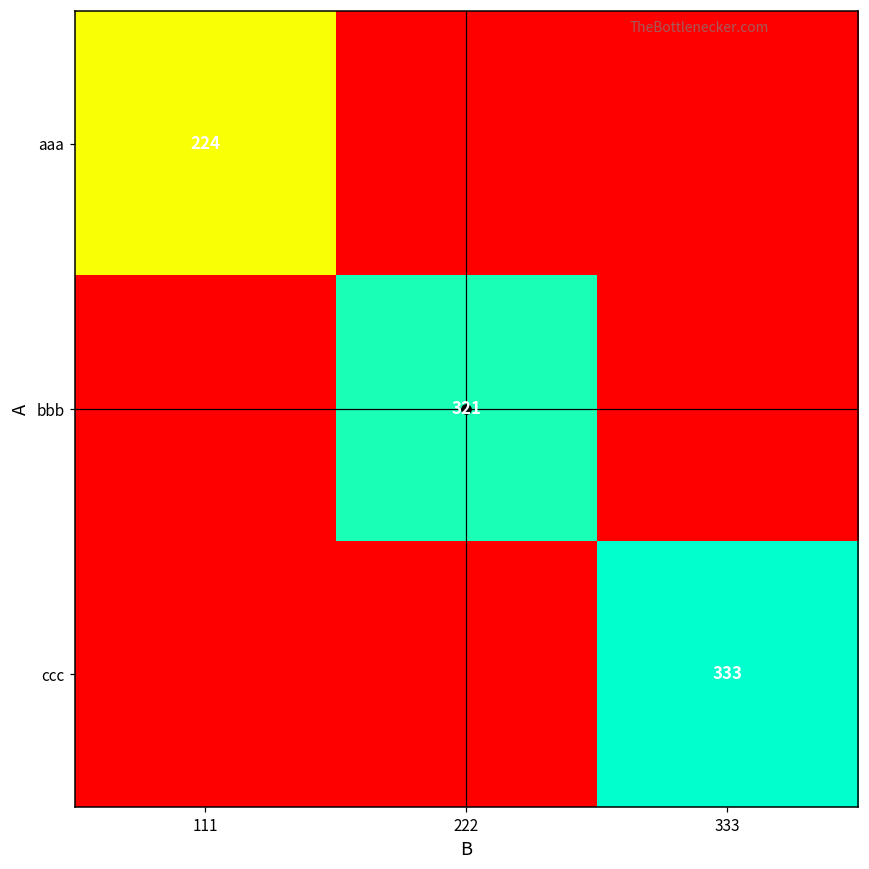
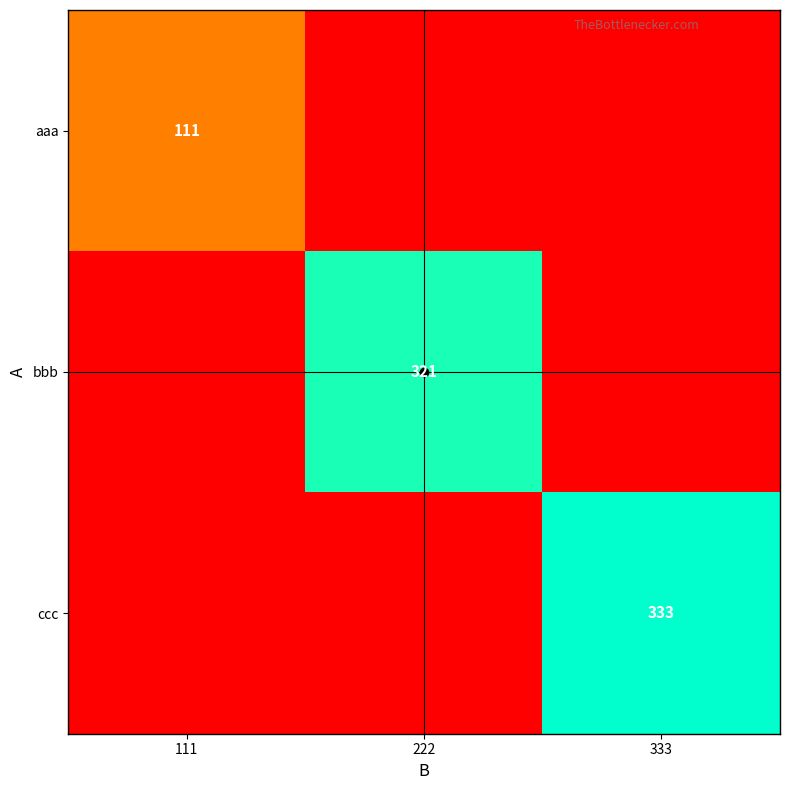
aaa, 111: 224 -> 111
